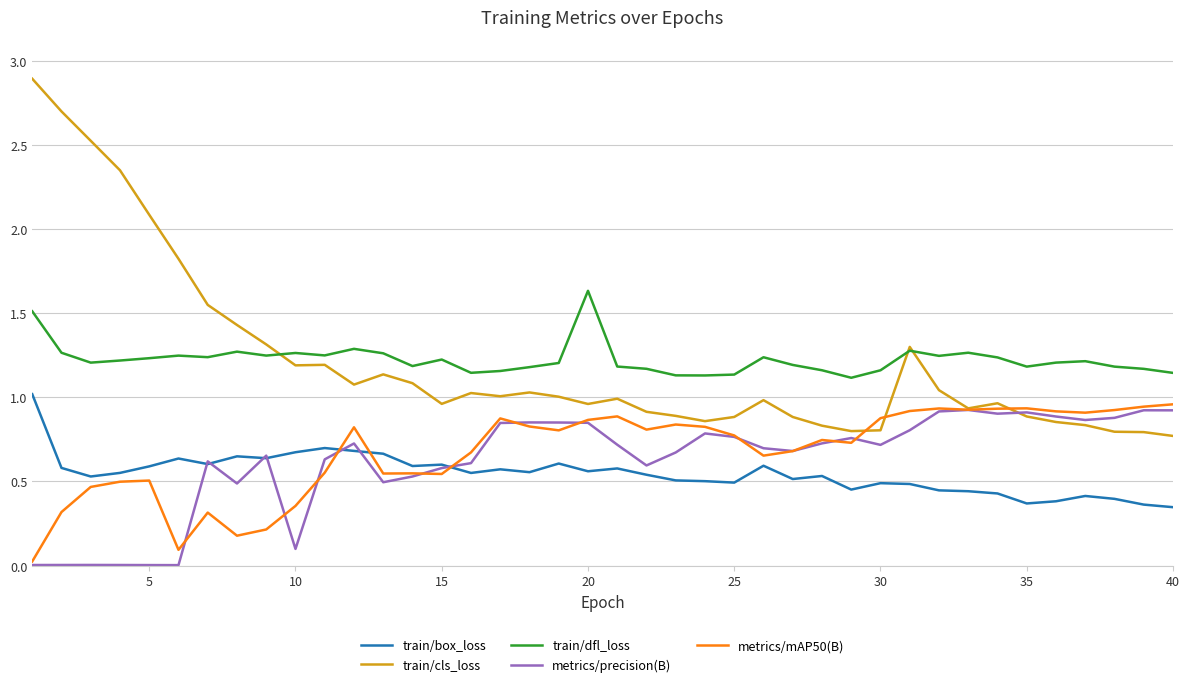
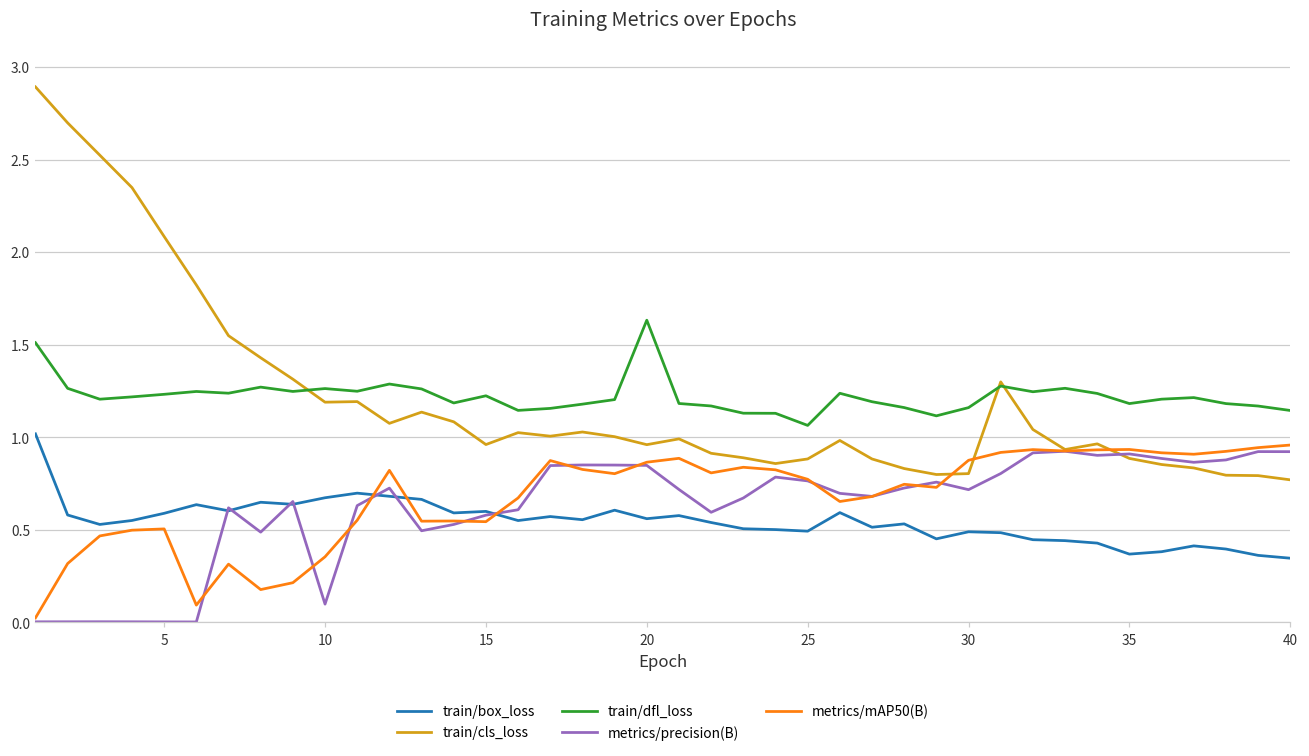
train/dfl_loss, 25: 1.14 -> 1.06
